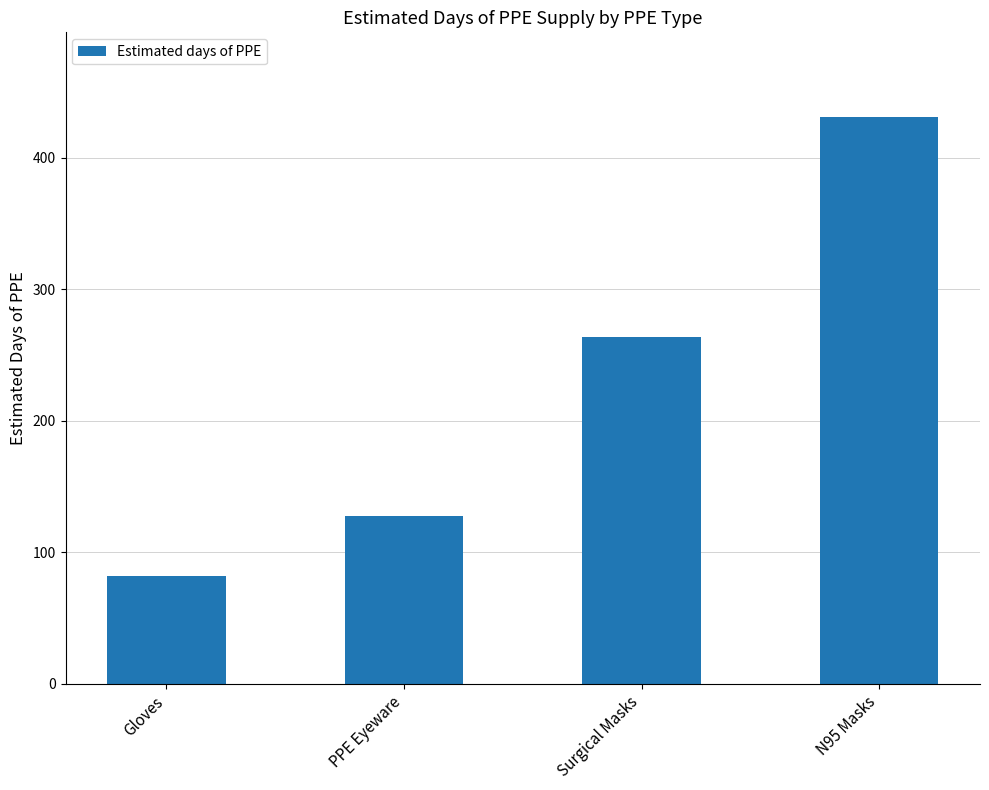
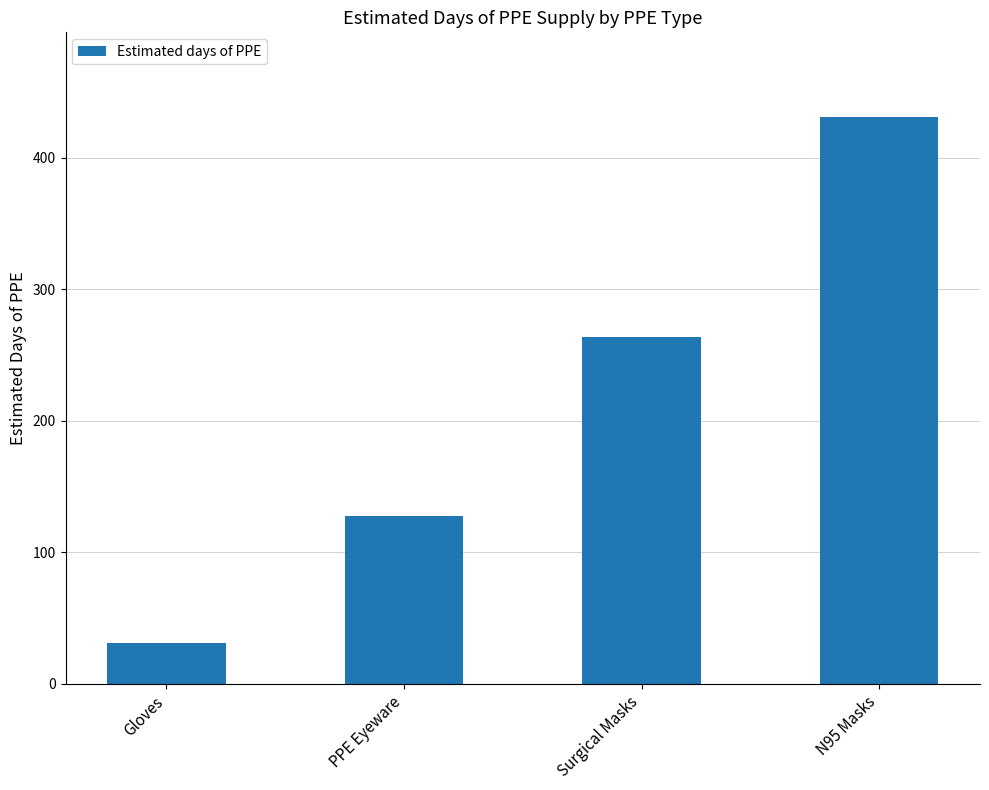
Gloves: 82 -> 31
